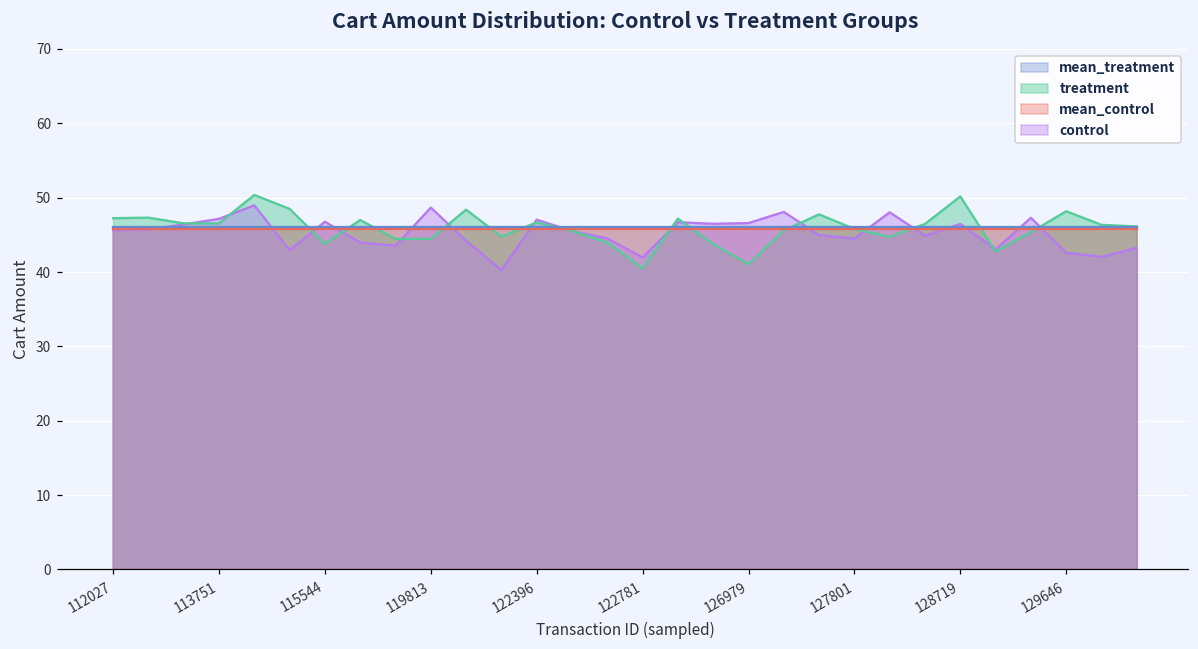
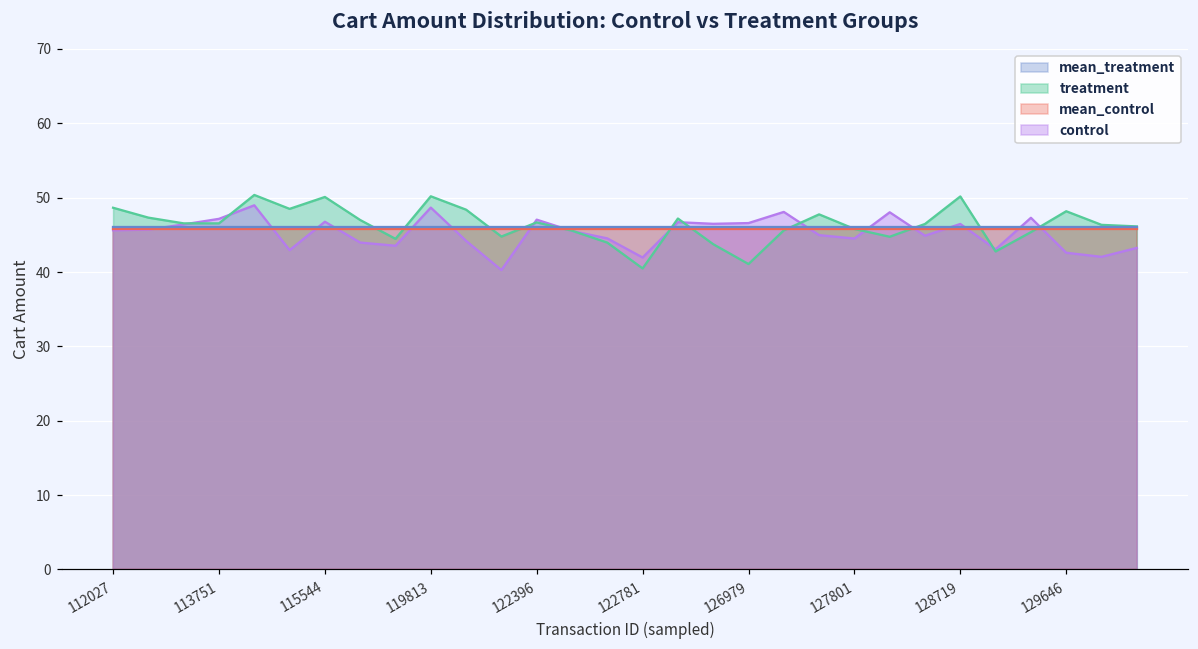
treatment, 112027: 47 -> 49
treatment, 115544: 44 -> 50
treatment, 119813: 44 -> 50
